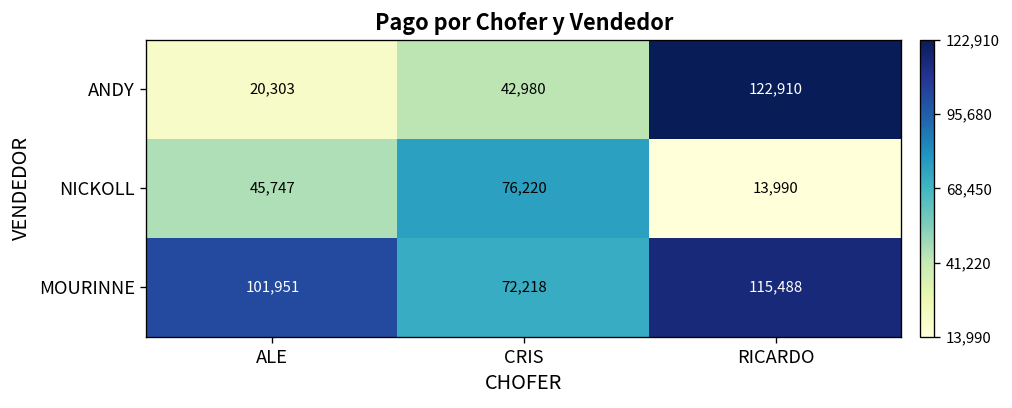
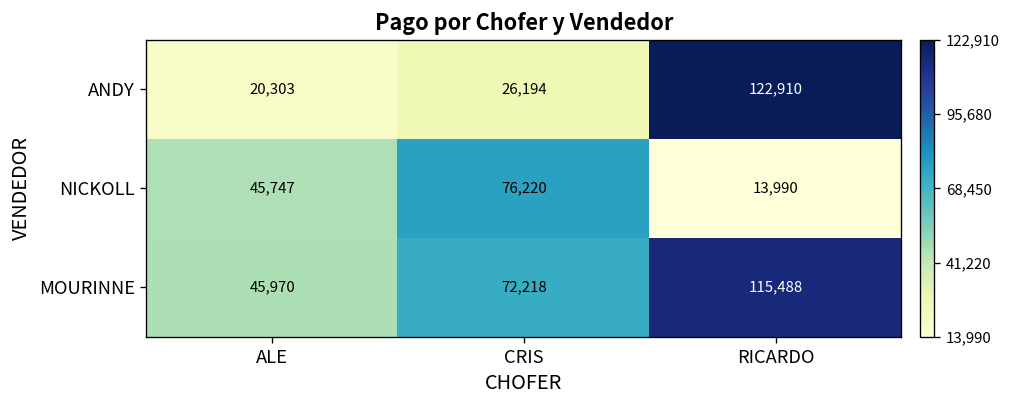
ANDY, CRIS: 42,980 -> 26,194
MOURINNE, ALE: 101,951 -> 45,970
